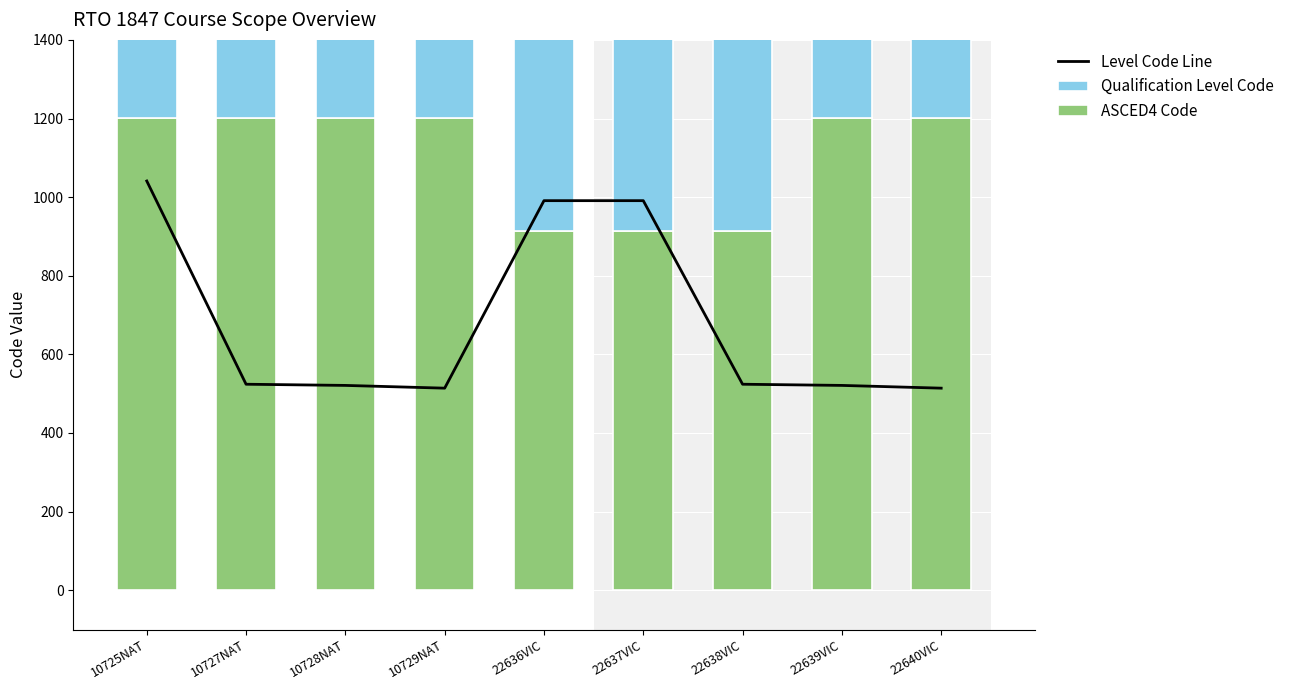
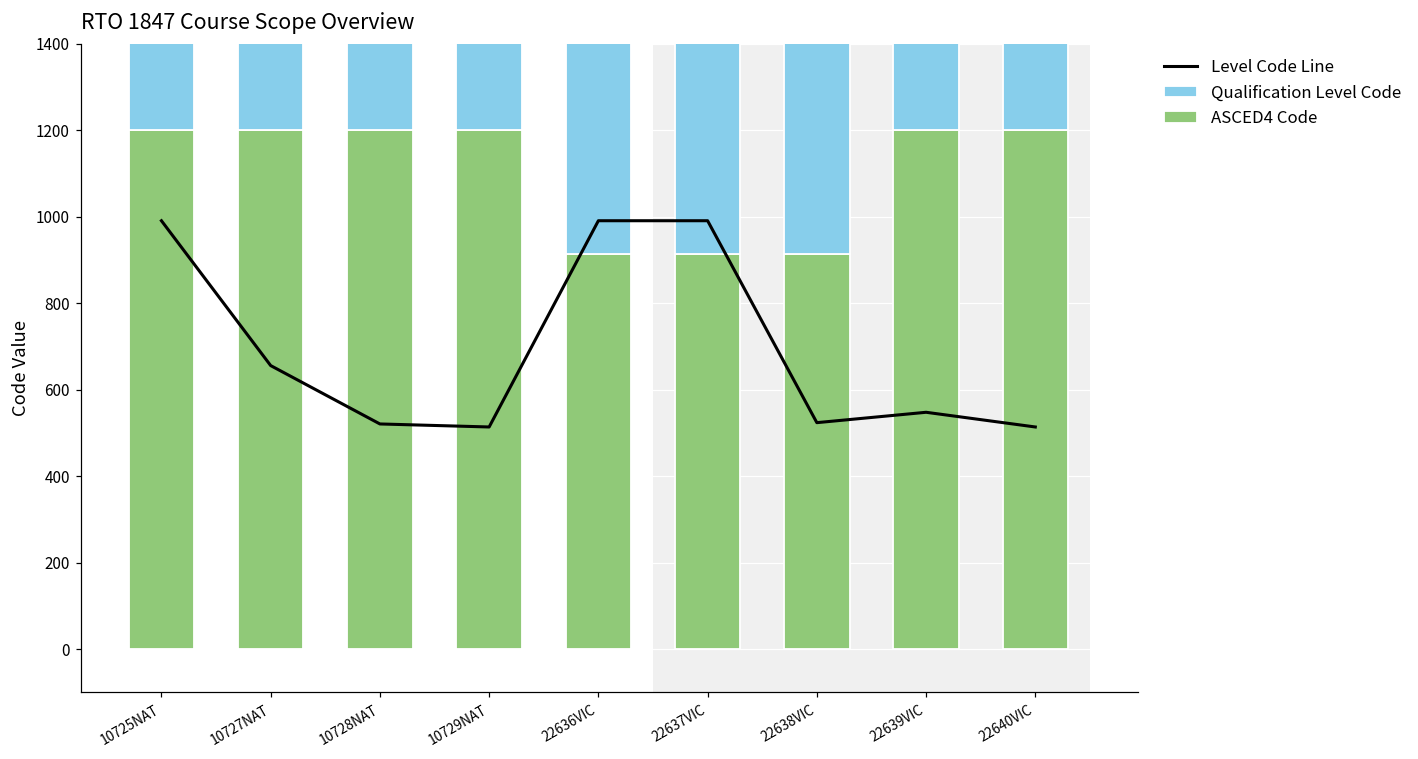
Level Code Line, 10725NAT: 1040 -> 990
Level Code Line, 10727NAT: 520 -> 660
Level Code Line, 22639VIC: 520 -> 550
